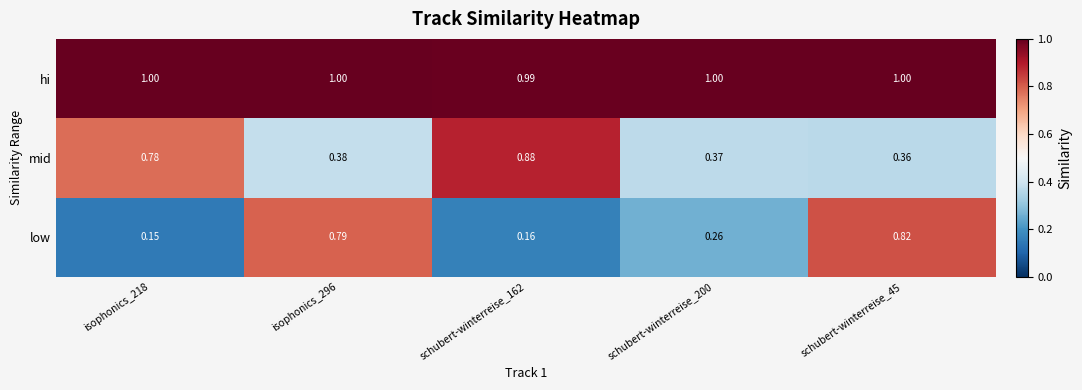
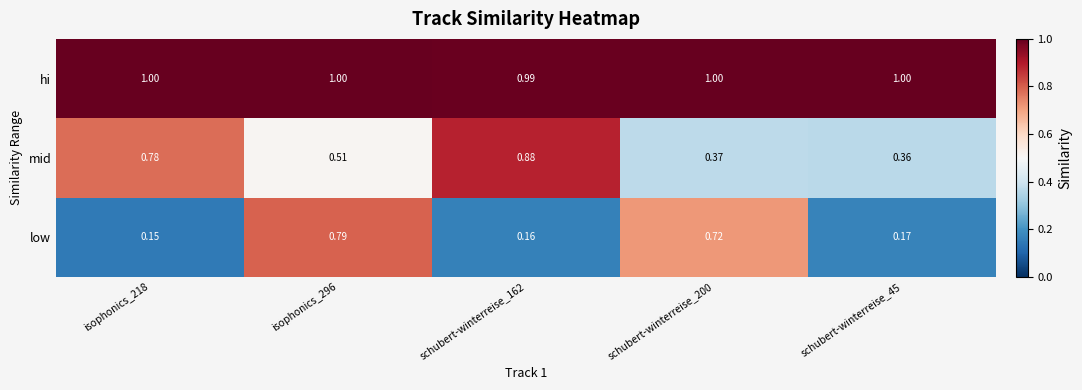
mid, isophonics_296: 0.38 -> 0.51
low, schubert-winterreise_200: 0.26 -> 0.72
low, schubert-winterreise_45: 0.82 -> 0.17
